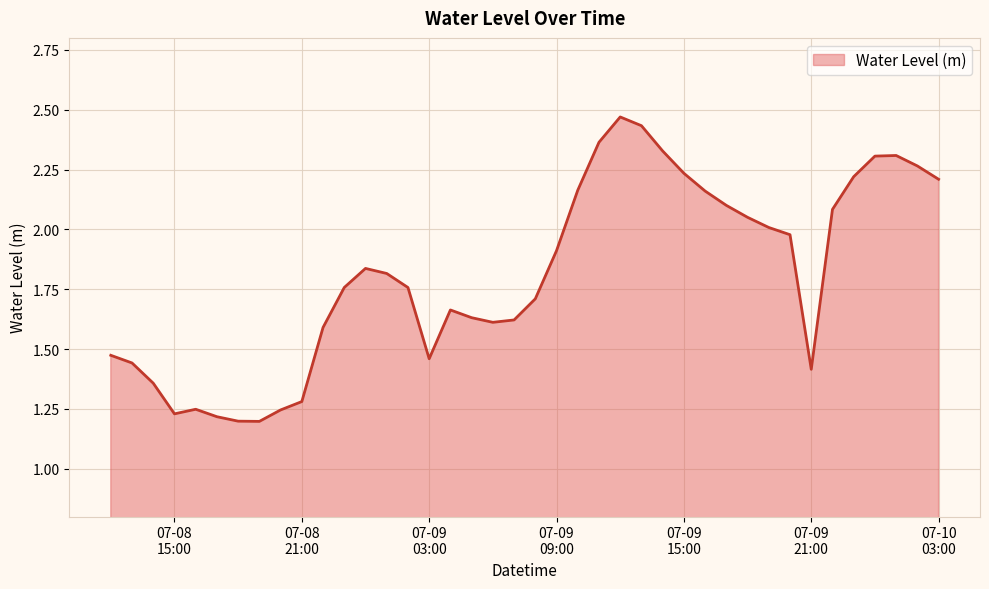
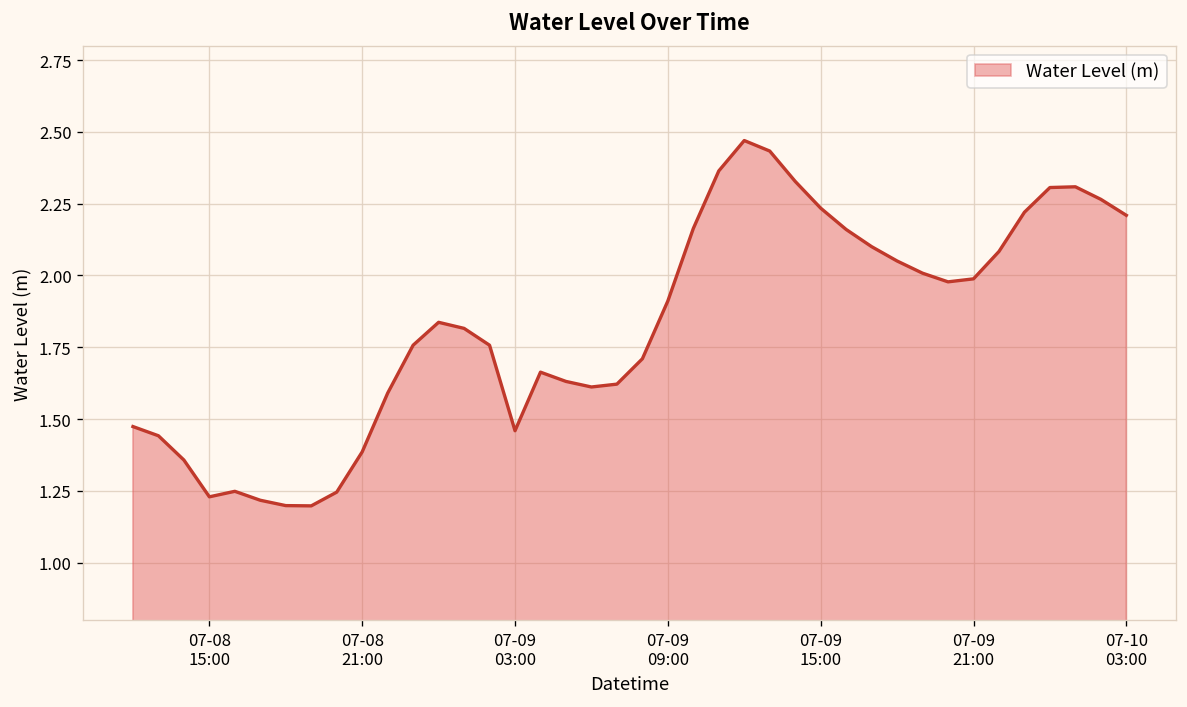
07-08 21:00: 1.28 -> 1.39
07-09 21:00: 1.42 -> 1.99
